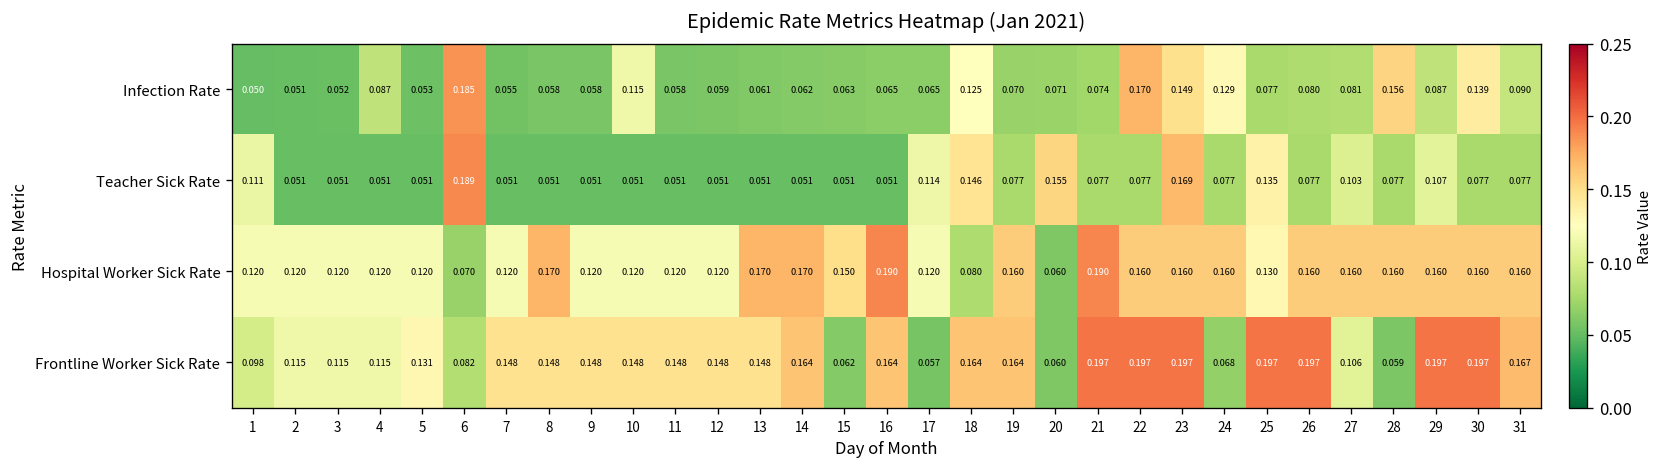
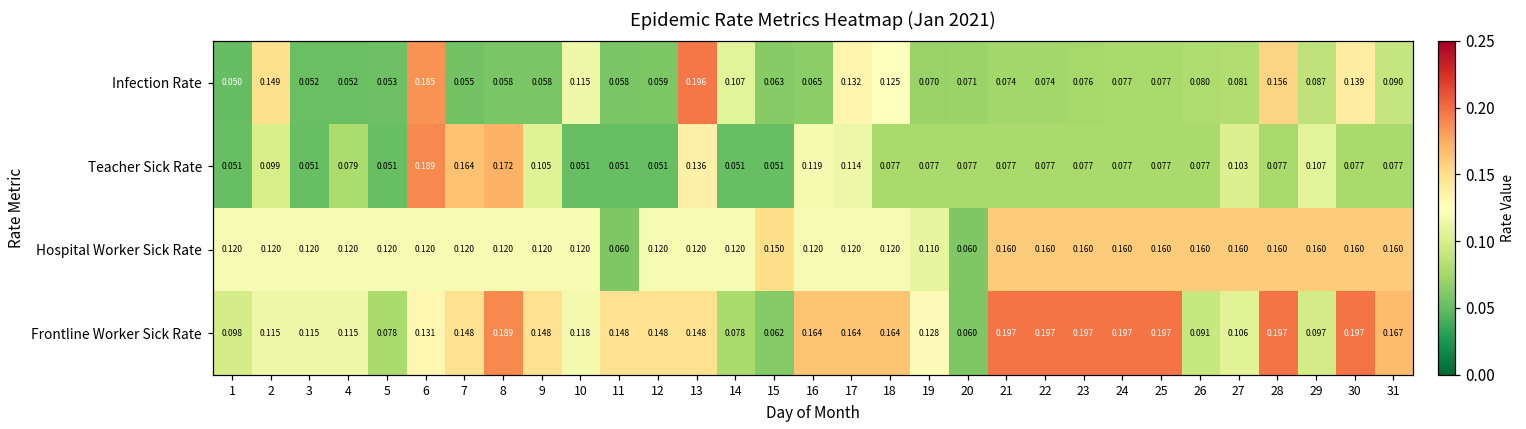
Infection Rate, 2: 0.051 -> 0.149
Infection Rate, 4: 0.087 -> 0.052
Infection Rate, 13: 0.061 -> 0.196
Infection Rate, 14: 0.062 -> 0.107
Infection Rate, 17: 0.065 -> 0.132
Infection Rate, 22: 0.170 -> 0.074
Infection Rate, 23: 0.149 -> 0.076
Infection Rate, 24: 0.129 -> 0.077
Teacher Sick Rate, 1: 0.111 -> 0.051
Teacher Sick Rate, 2: 0.051 -> 0.099
Teacher Sick Rate, 4: 0.051 -> 0.079
Teacher Sick Rate, 7: 0.051 -> 0.164
Teacher Sick Rate, 8: 0.051 -> 0.172
Teacher Sick Rate, 9: 0.051 -> 0.105
Teacher Sick Rate, 13: 0.051 -> 0.136
Teacher Sick Rate, 16: 0.051 -> 0.119
Teacher Sick Rate, 18: 0.146 -> 0.077
Teacher Sick Rate, 20: 0.155 -> 0.077
Teacher Sick Rate, 23: 0.169 -> 0.077
Teacher Sick Rate, 25: 0.135 -> 0.077
Hospital Worker Sick Rate, 6: 0.070 -> 0.120
Hospital Worker Sick Rate, 8: 0.170 -> 0.120
Hospital Worker Sick Rate, 11: 0.120 -> 0.060
Hospital Worker Sick Rate, 13: 0.170 -> 0.120
Hospital Worker Sick Rate, 14: 0.170 -> 0.120
Hospital Worker Sick Rate, 16: 0.190 -> 0.120
Hospital Worker Sick Rate, 18: 0.080 -> 0.120
Hospital Worker Sick Rate, 19: 0.160 -> 0.110
Hospital Worker Sick Rate, 21: 0.190 -> 0.160
Hospital Worker Sick Rate, 25: 0.130 -> 0.160
Frontline Worker Sick Rate, 5: 0.131 -> 0.078
Frontline Worker Sick Rate, 6: 0.082 -> 0.131
Frontline Worker Sick Rate, 8: 0.148 -> 0.189
Frontline Worker Sick Rate, 10: 0.148 -> 0.118
Frontline Worker Sick Rate, 14: 0.164 -> 0.078
Frontline Worker Sick Rate, 17: 0.057 -> 0.164
Frontline Worker Sick Rate, 19: 0.164 -> 0.128
Frontline Worker Sick Rate, 24: 0.068 -> 0.197
Frontline Worker Sick Rate, 26: 0.197 -> 0.091
Frontline Worker Sick Rate, 28: 0.059 -> 0.197
Frontline Worker Sick Rate, 29: 0.197 -> 0.097
